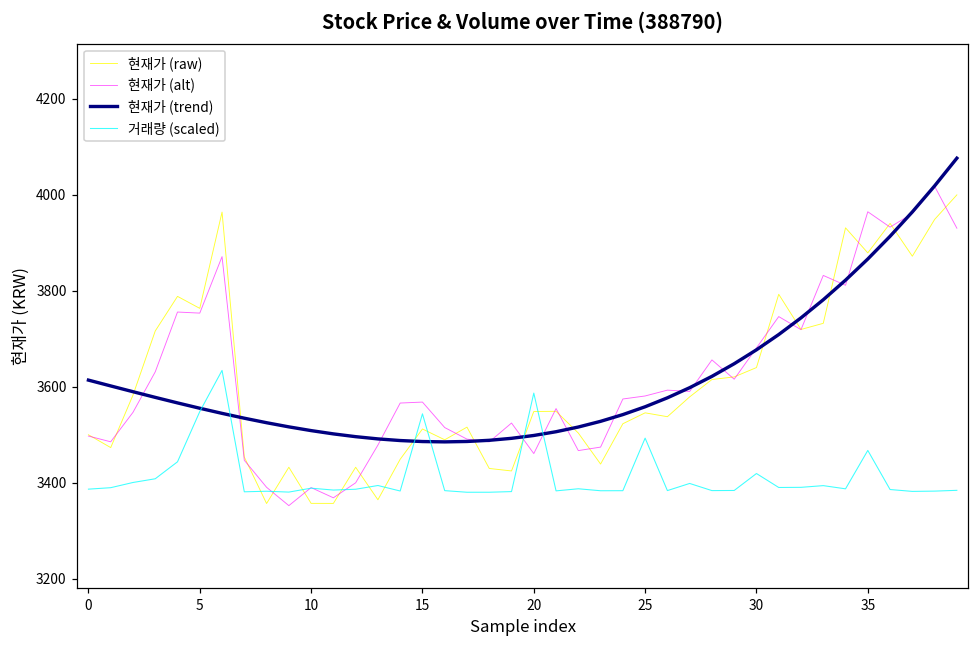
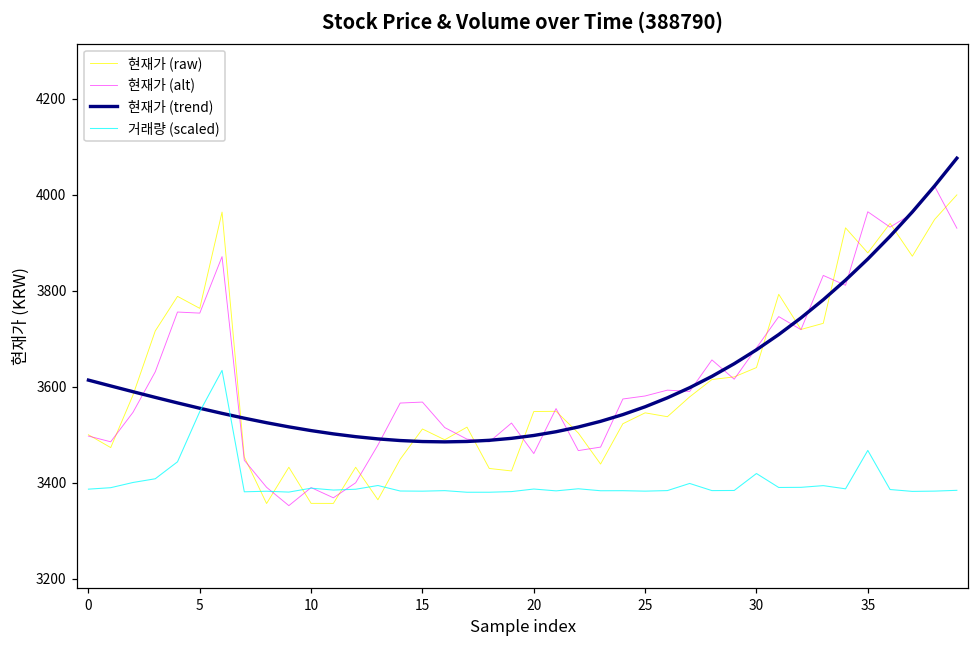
거래량 (scaled), 15: 3540 -> 3380
거래량 (scaled), 20: 3590 -> 3390
거래량 (scaled), 25: 3490 -> 3380
